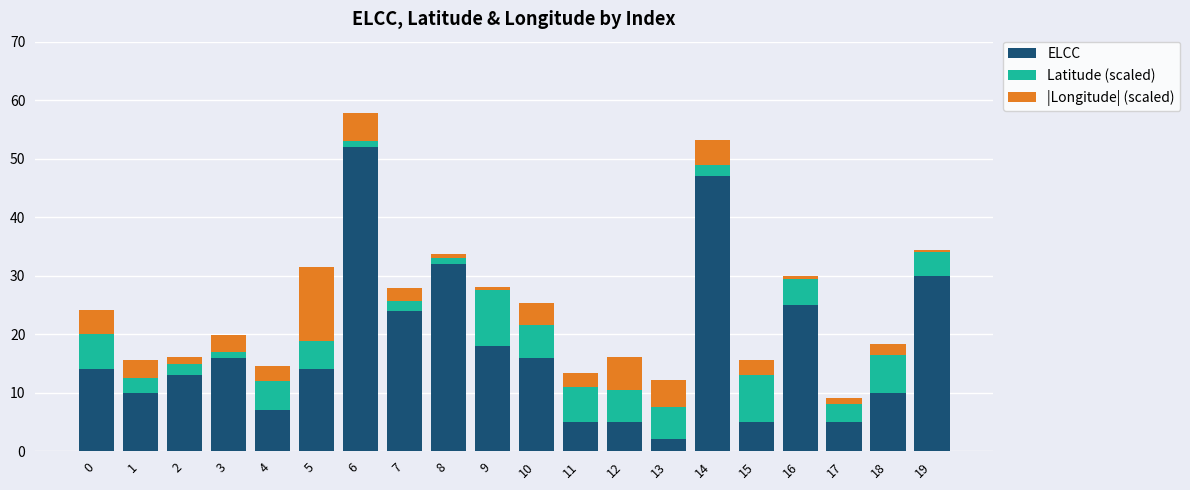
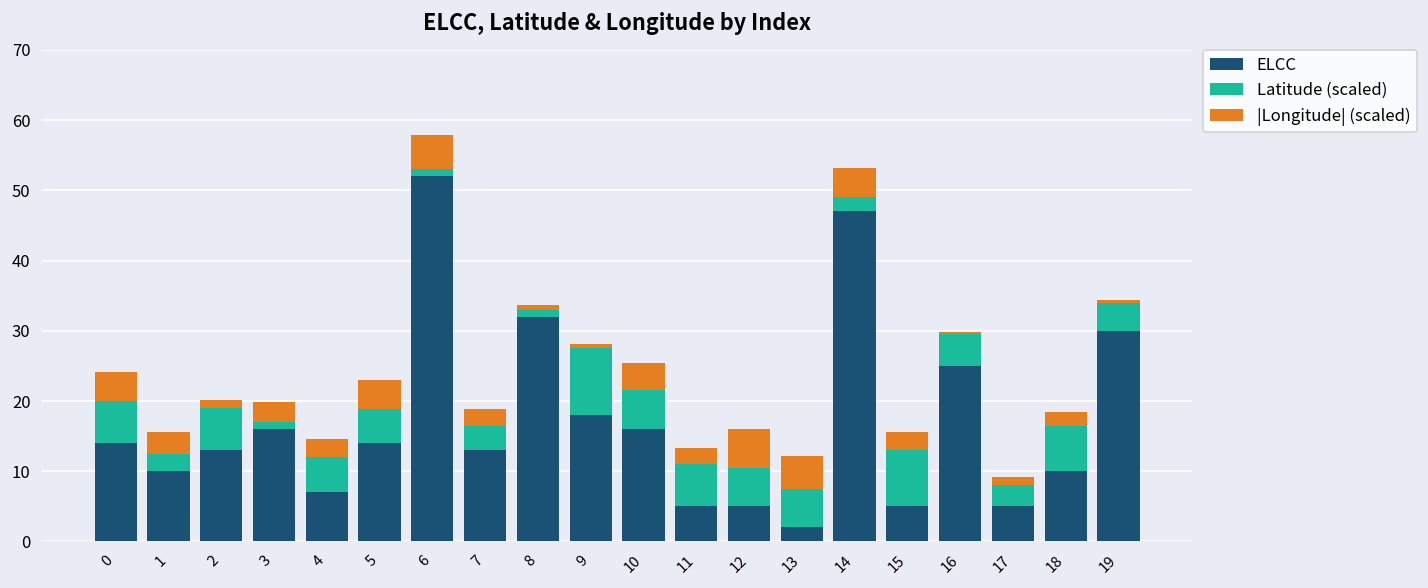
Latitude (scaled), 2: 2 -> 6
|Longitude| (scaled), 5: 13 -> 4
ELCC, 7: 24 -> 13
Latitude (scaled), 7: 2 -> 4
